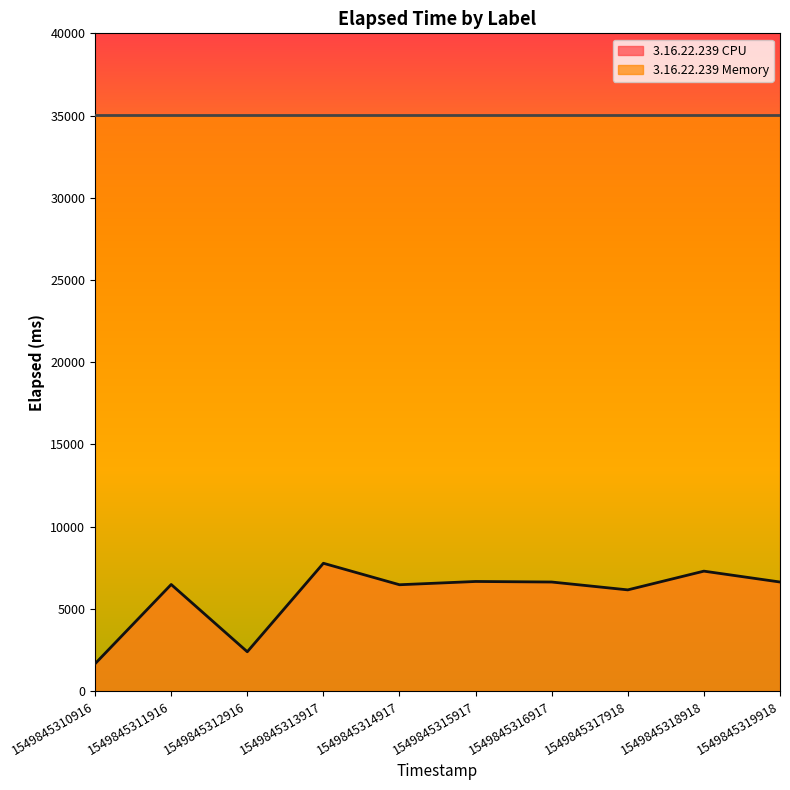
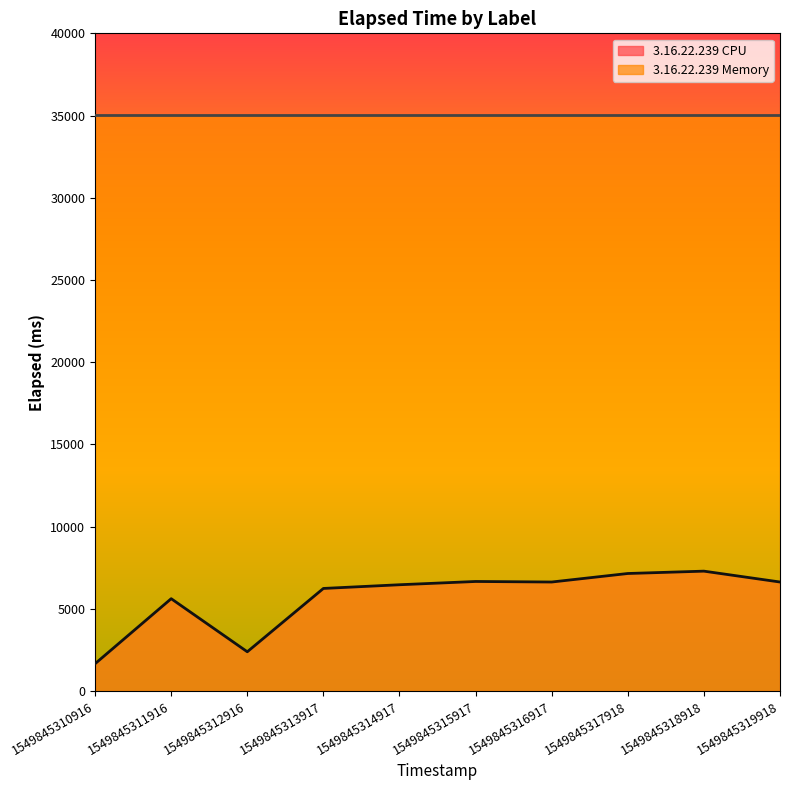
3.16.22.239 CPU, 1549845311916: 6500 -> 5600
3.16.22.239 CPU, 1549845313917: 7800 -> 6200
3.16.22.239 CPU, 1549845317918: 6200 -> 7200
